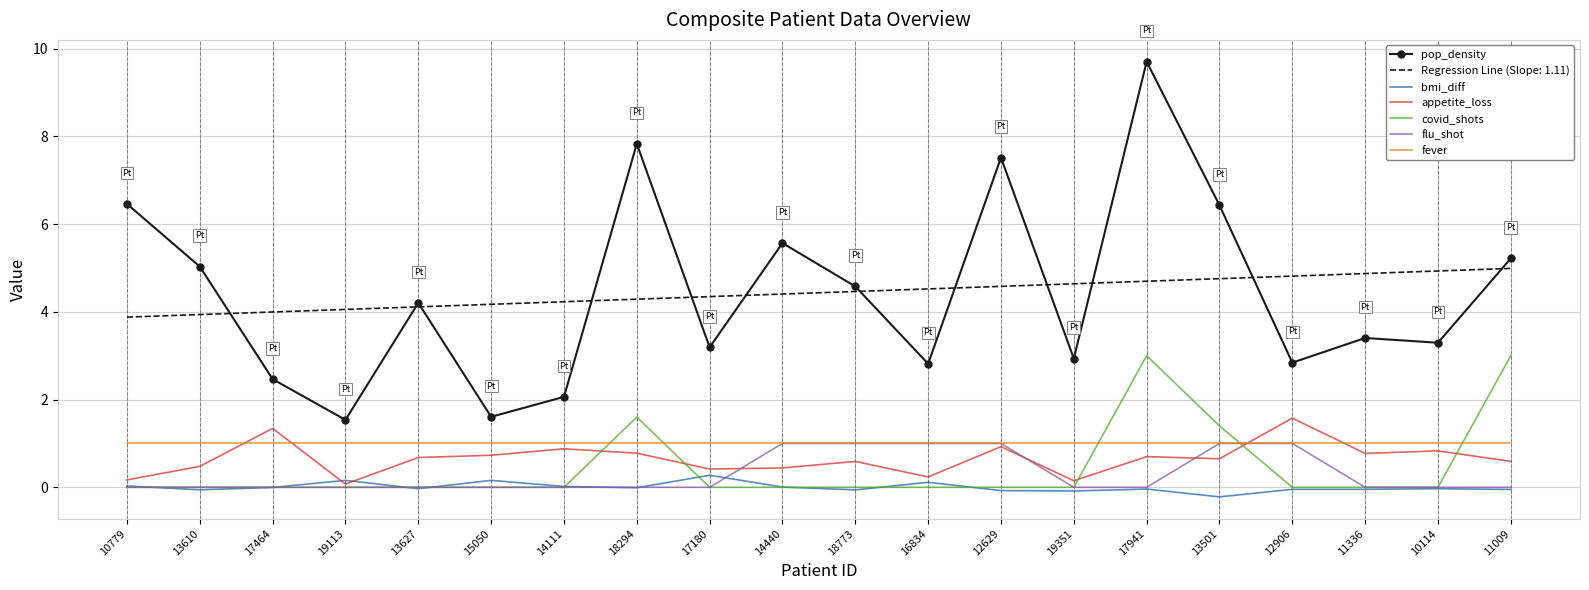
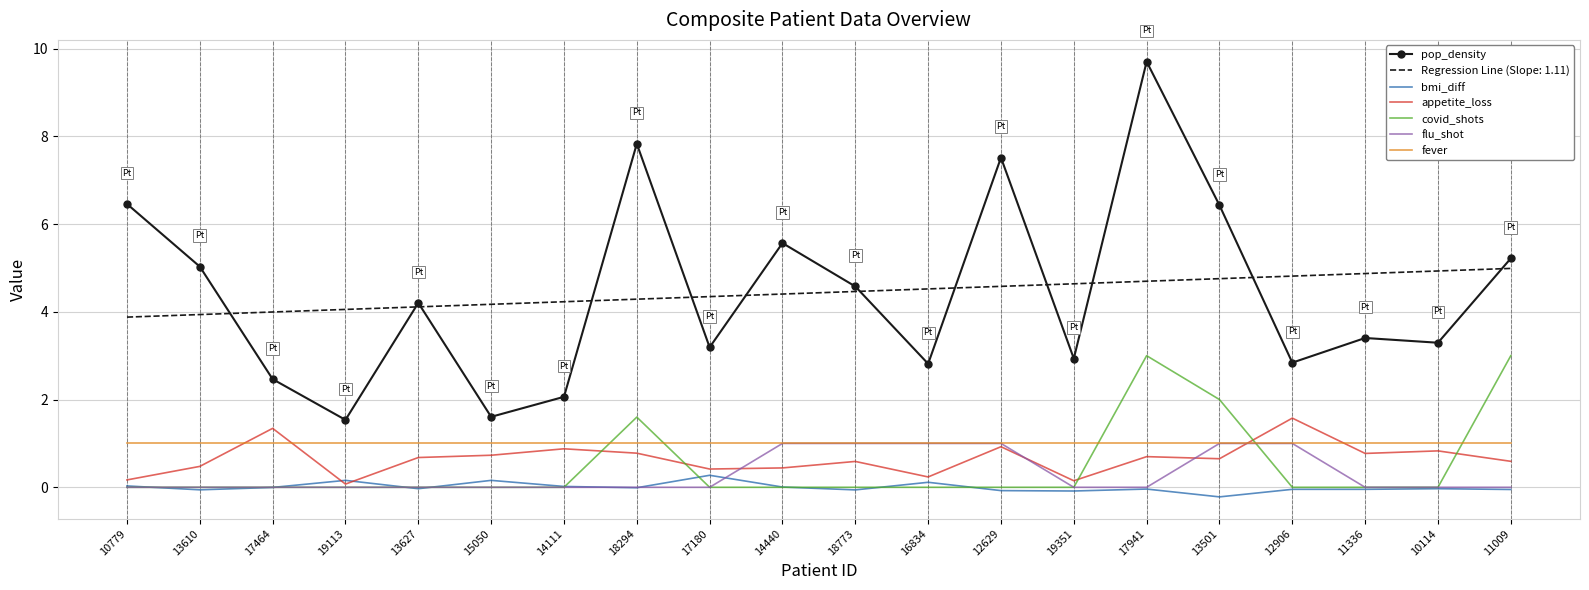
covid_shots, 13501: 1.4 -> 2.0
